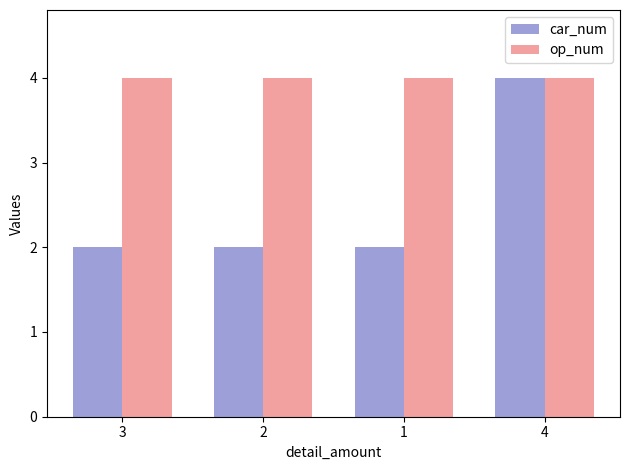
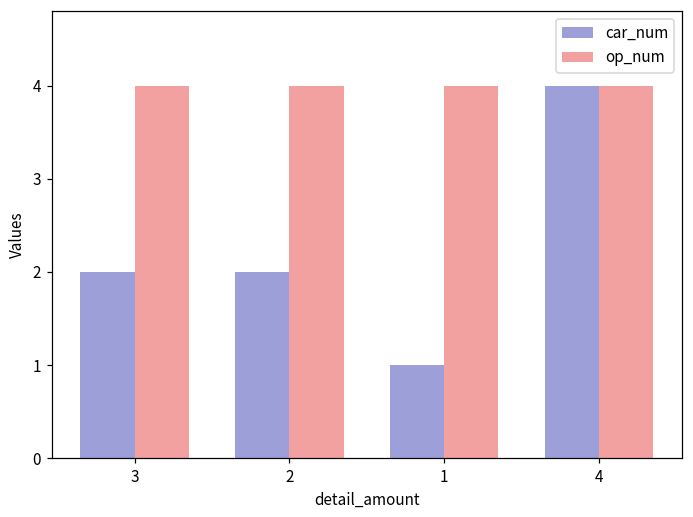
car_num, 1: 2 -> 1
